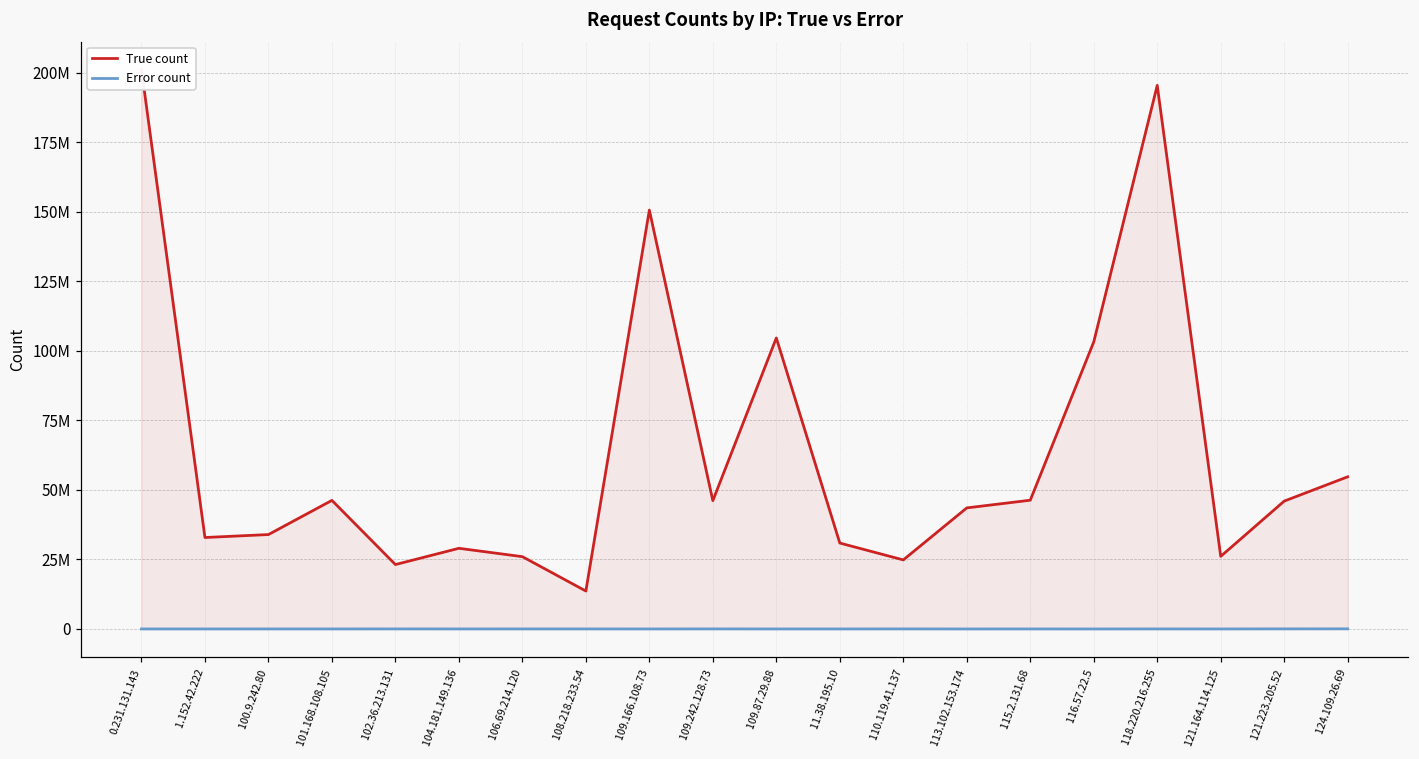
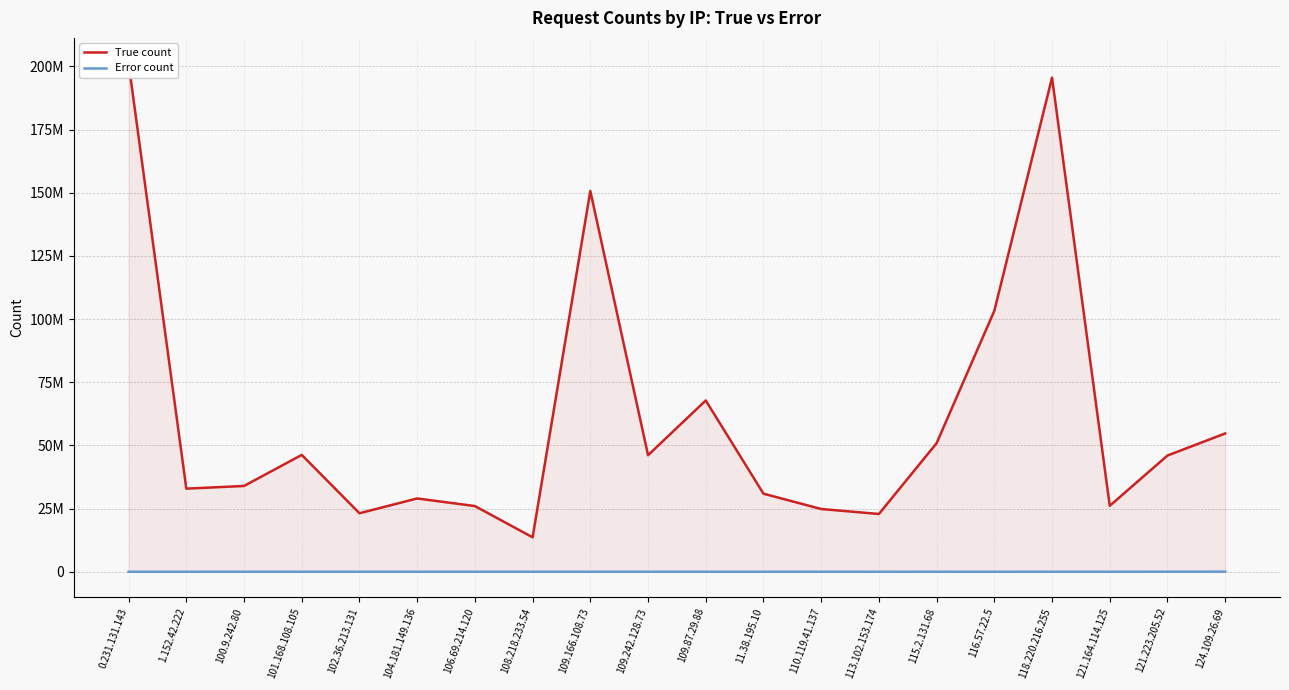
True count, 109.87.29.88: 105000000 -> 68000000
True count, 113.102.153.174: 44000000 -> 23000000
True count, 115.2.131.68: 46000000 -> 51000000
